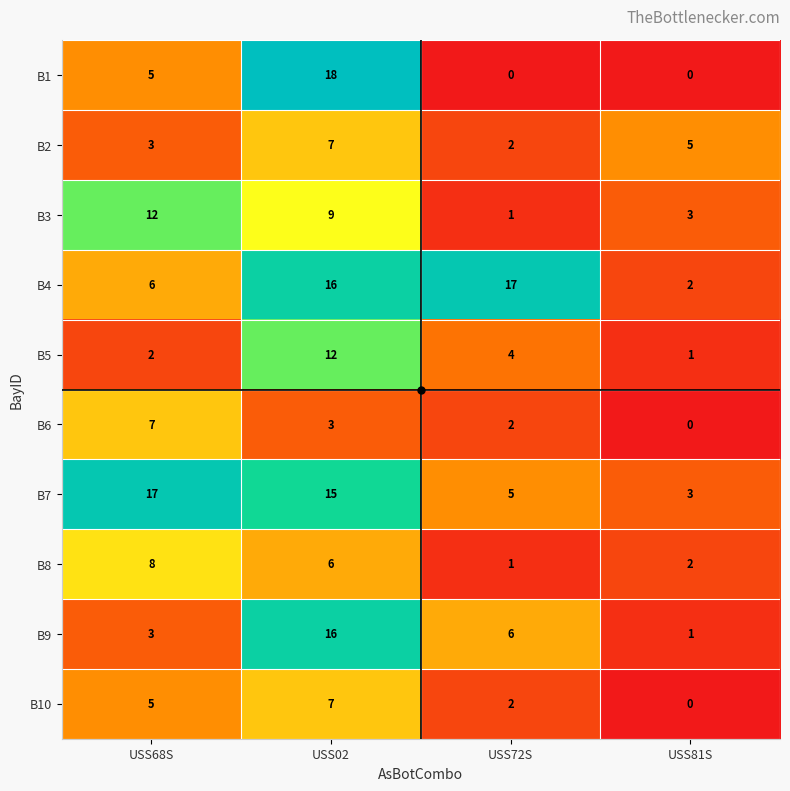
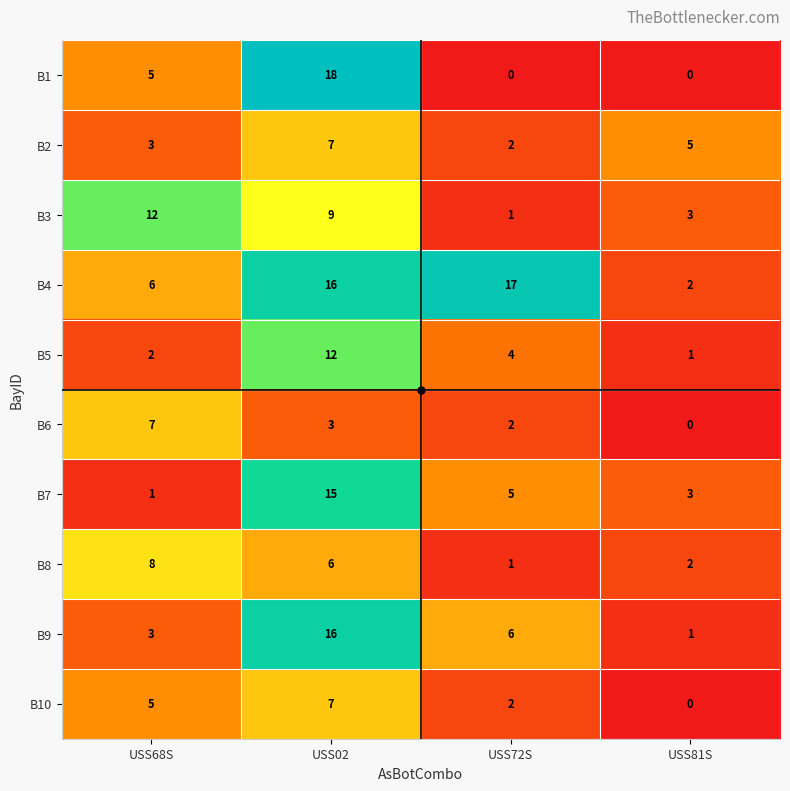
B7, USS68S: 17 -> 1
